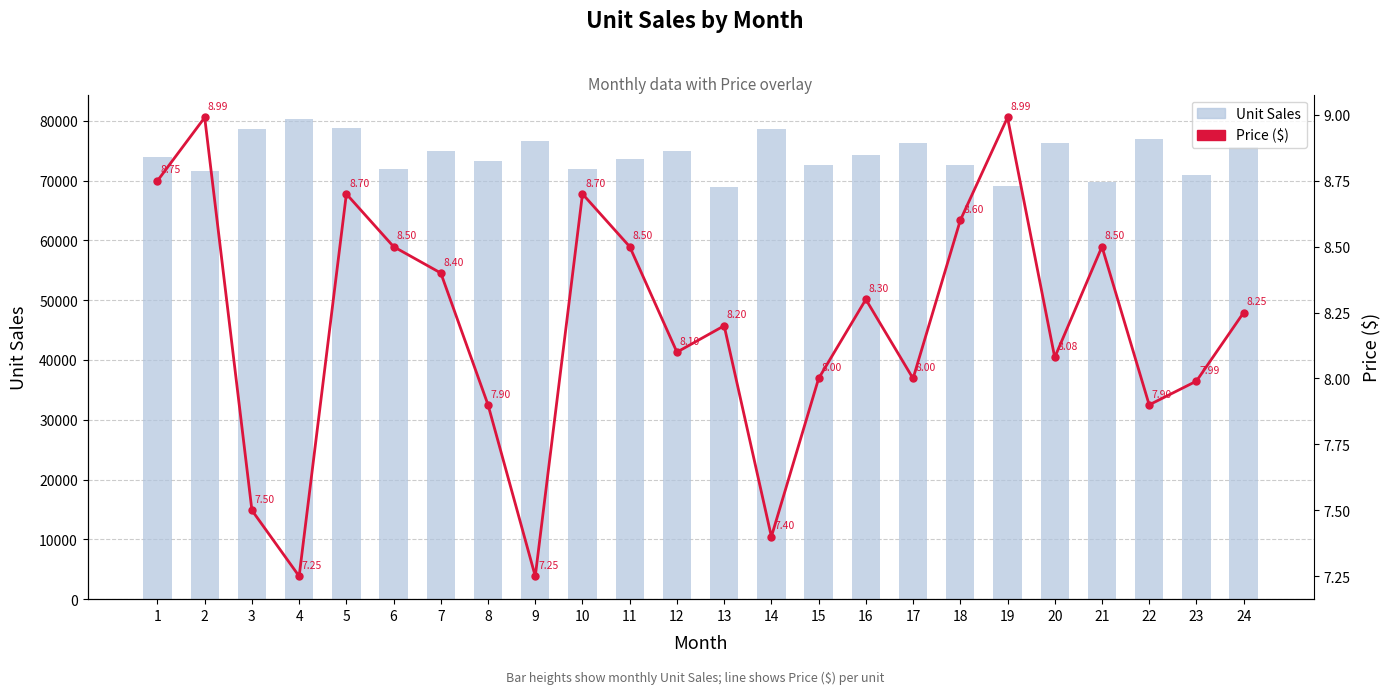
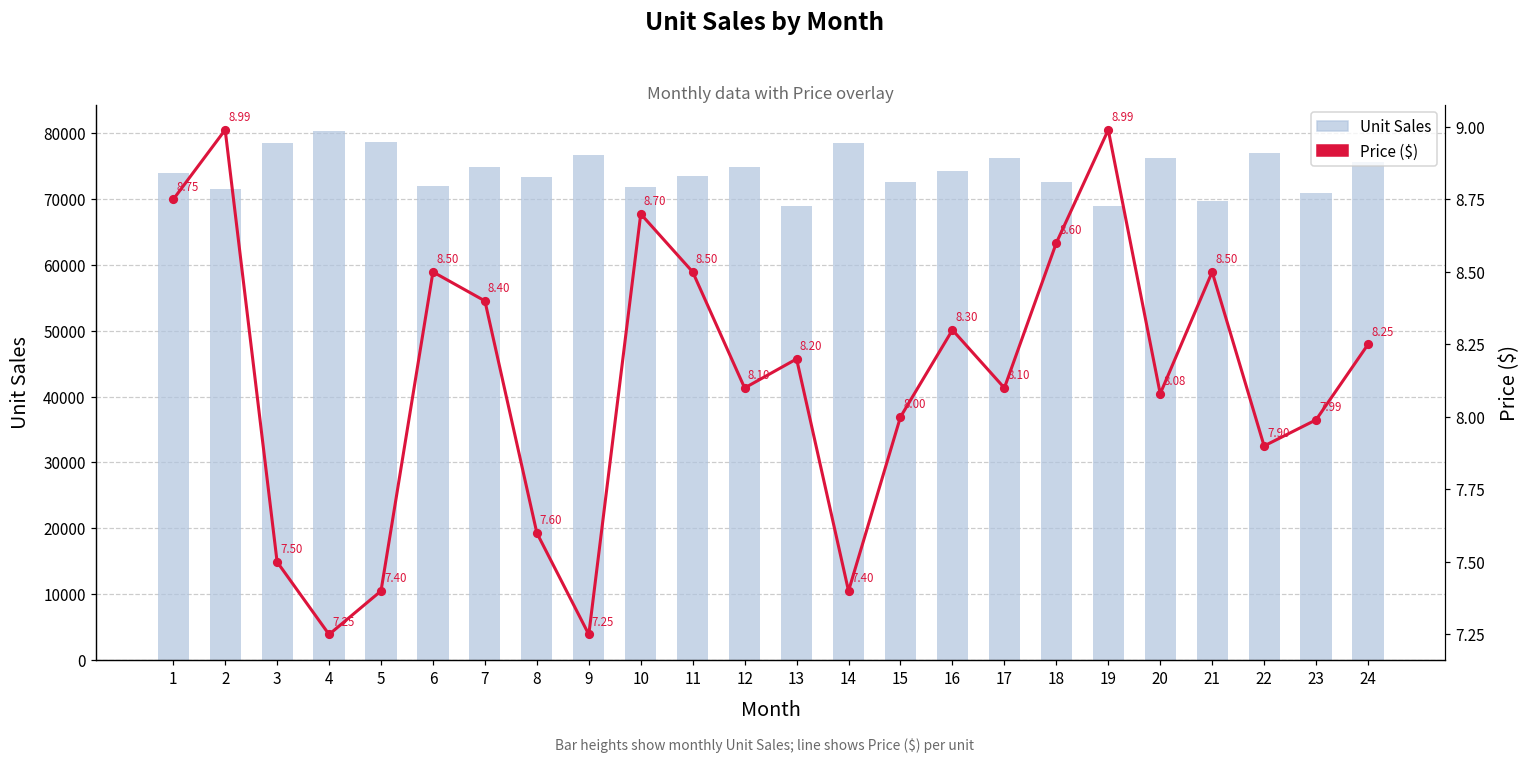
Price ($), 5: 8.70 -> 7.40
Price ($), 8: 7.90 -> 7.60
Price ($), 17: 8.00 -> 8.10
